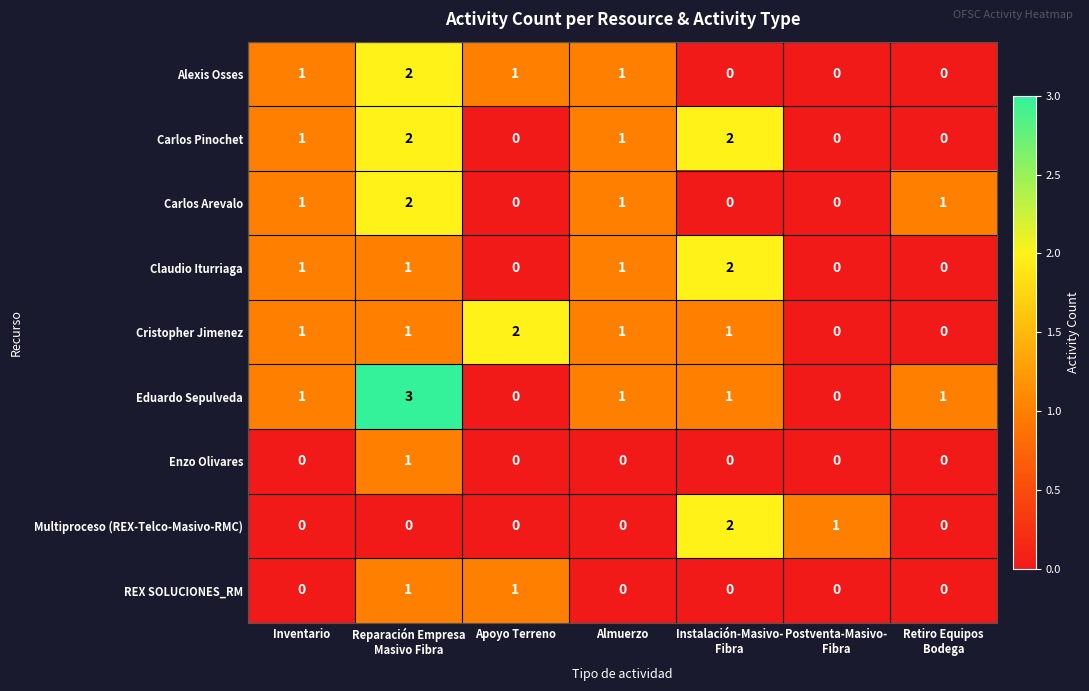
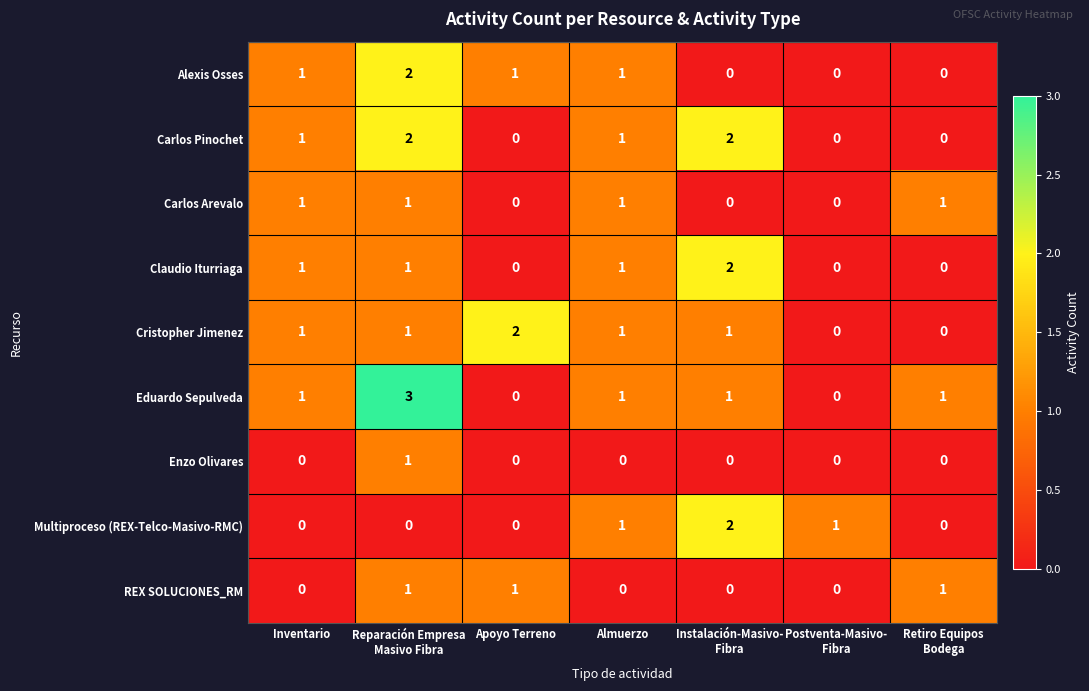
Carlos Arevalo, Reparación Empresa Masivo Fibra: 2 -> 1
Multiproceso (REX-Telco-Masivo-RMC), Almuerzo: 0 -> 1
REX SOLUCIONES_RM, Retiro Equipos Bodega: 0 -> 1
